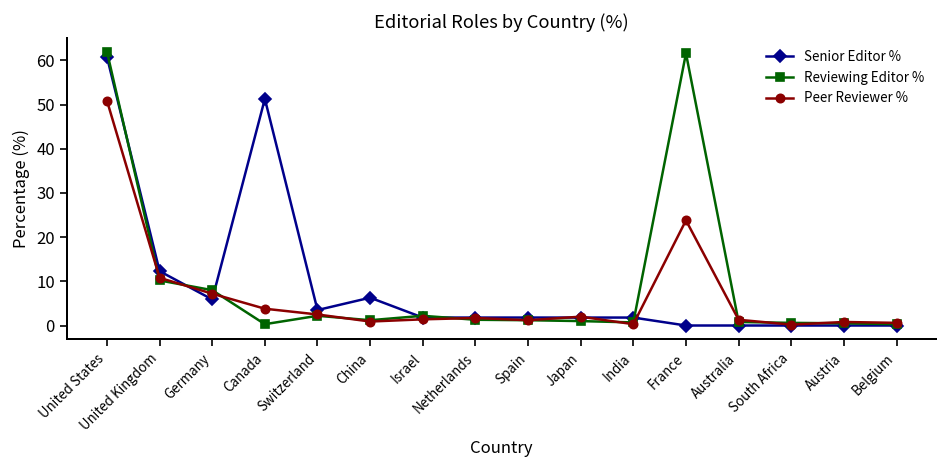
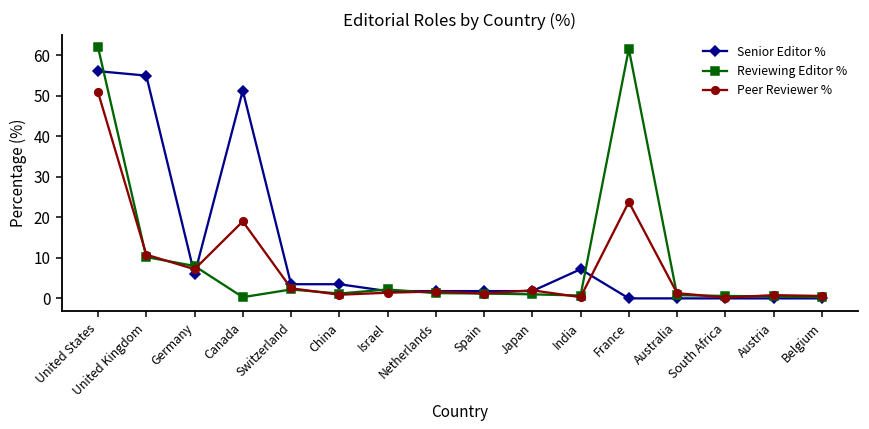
Senior Editor %, United States: 61 -> 56
Senior Editor %, United Kingdom: 12 -> 55
Peer Reviewer %, Canada: 4 -> 19
Senior Editor %, China: 6 -> 4
Senior Editor %, India: 2 -> 7
